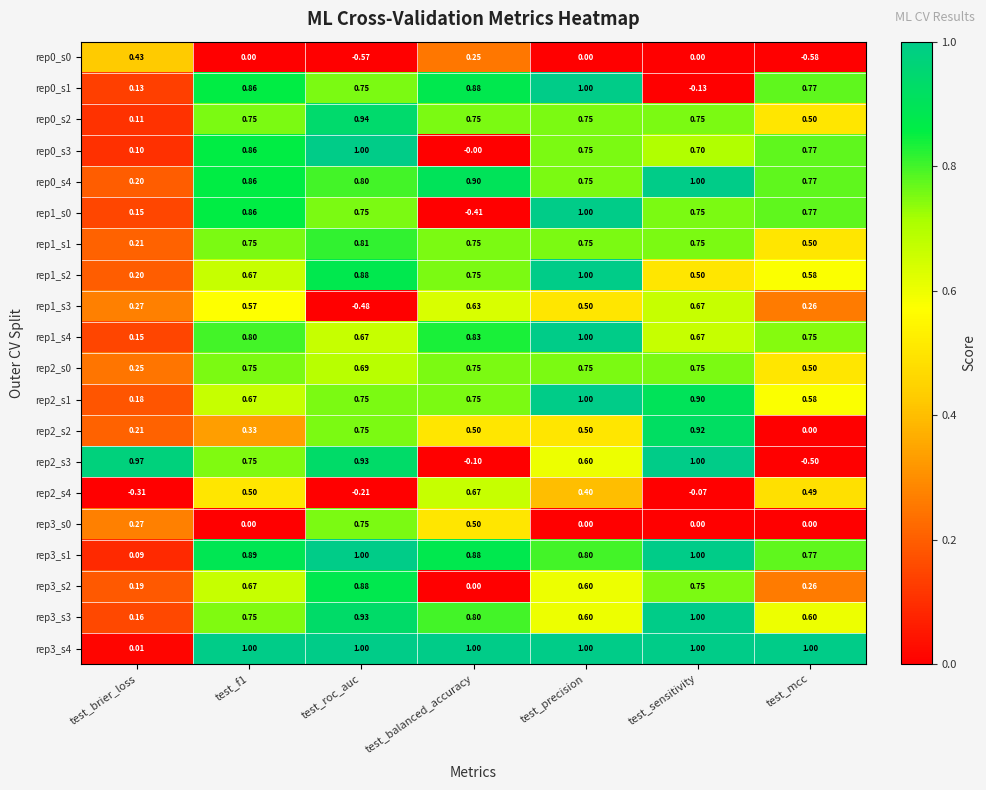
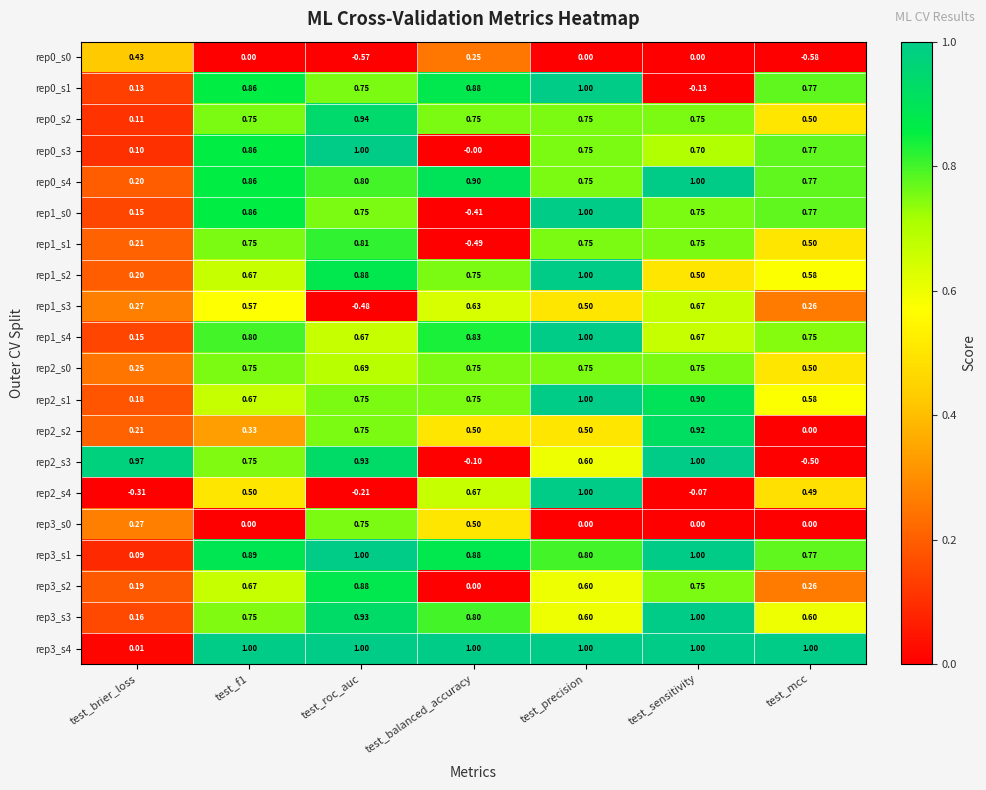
rep1_s1, test_balanced_accuracy: 0.75 -> -0.49
rep2_s4, test_precision: 0.40 -> 1.00
